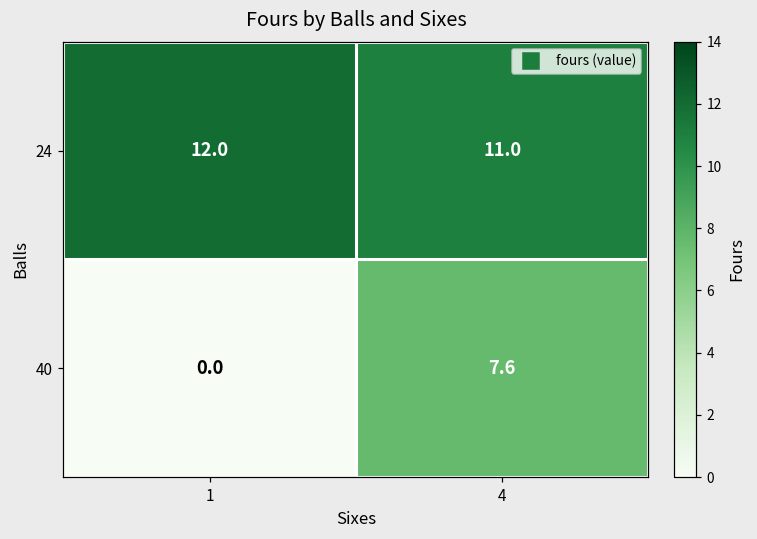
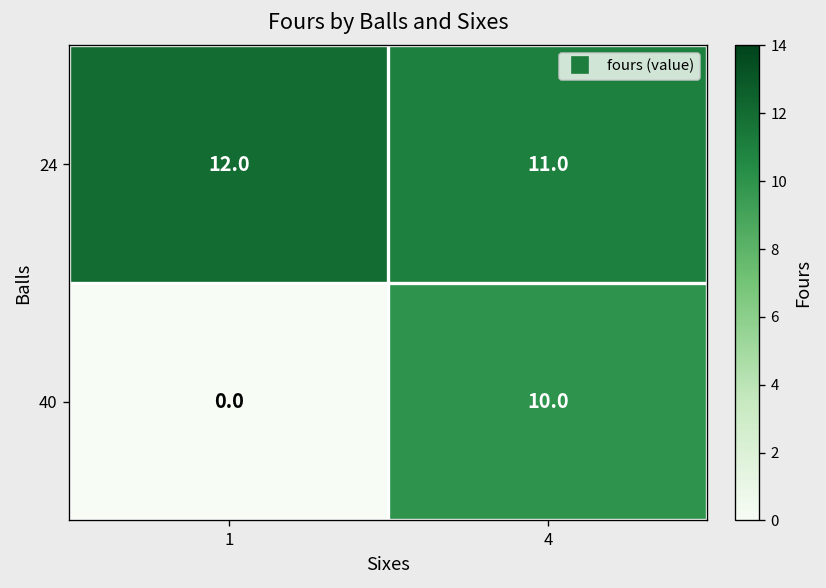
40, 4: 7.6 -> 10.0
